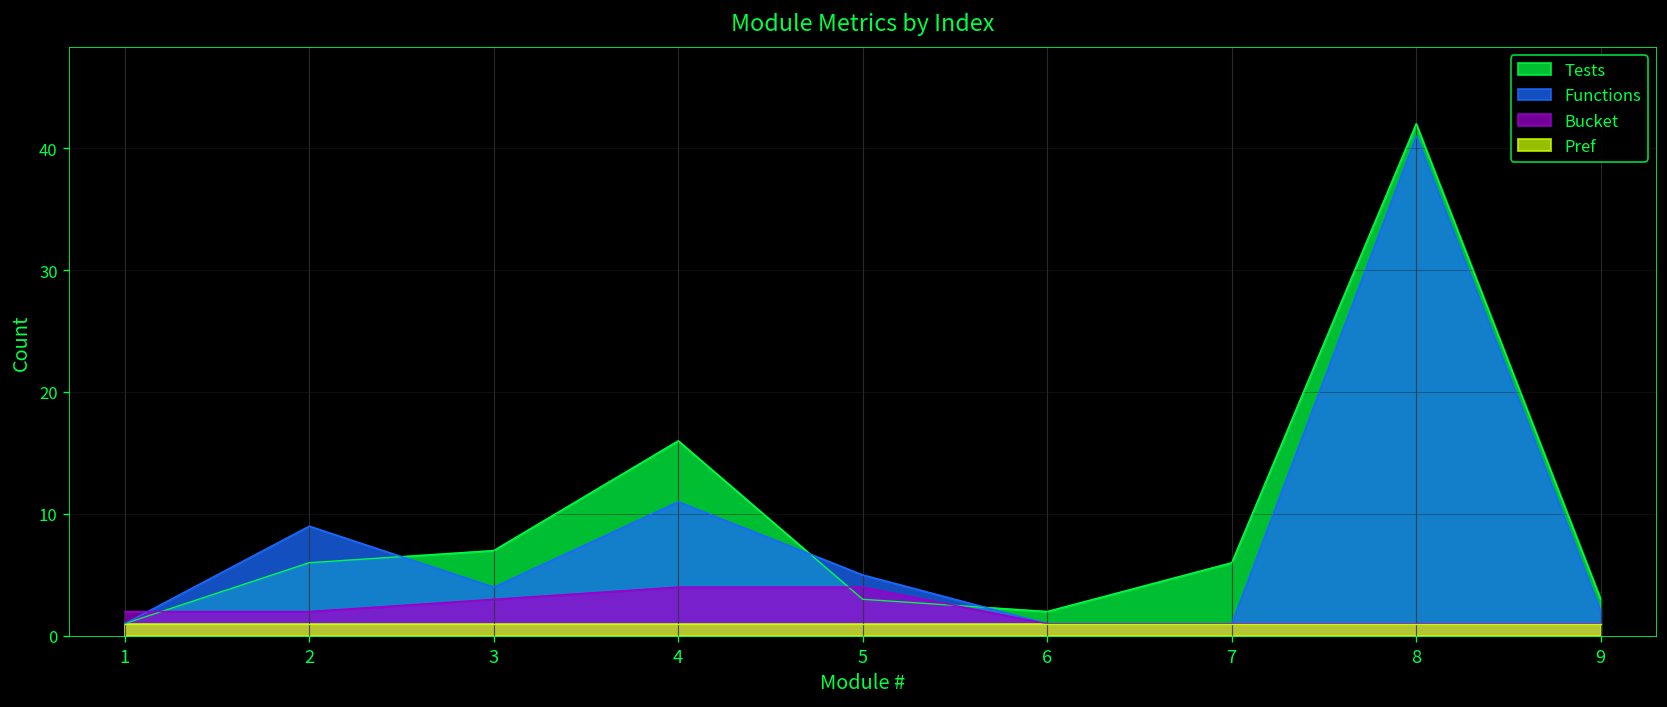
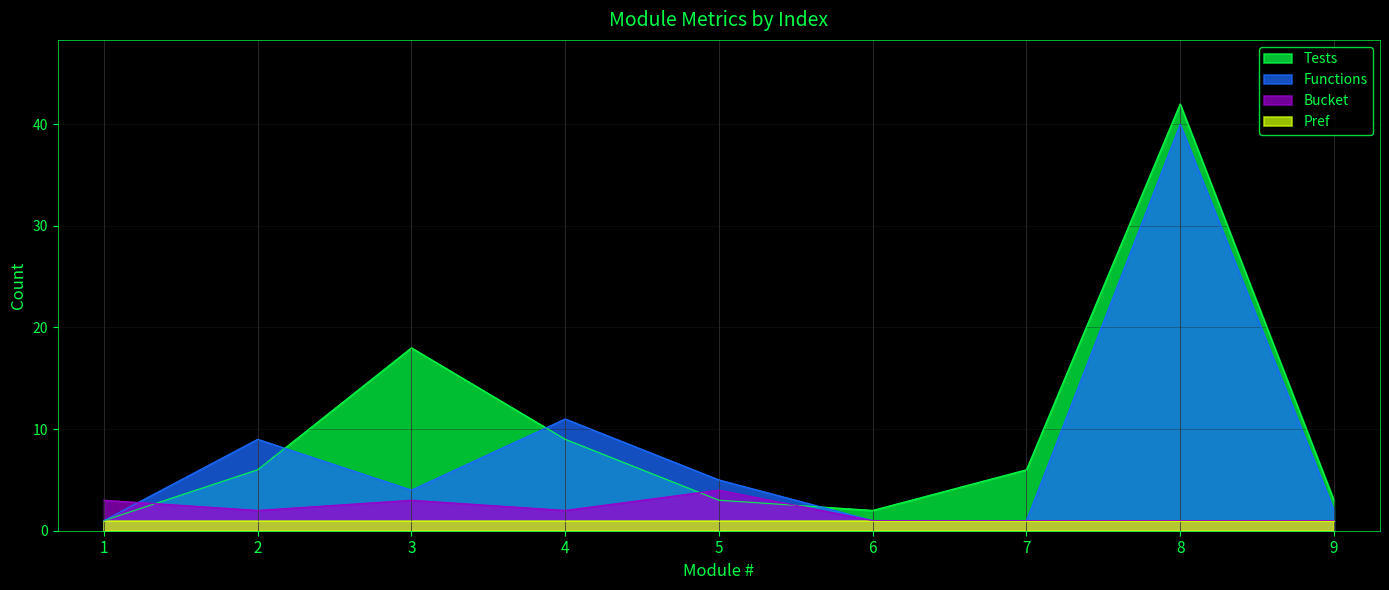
Bucket, 1: 2 -> 3
Tests, 3: 7 -> 18
Tests, 4: 16 -> 9
Bucket, 4: 4 -> 2
Functions, 8: 41 -> 40
